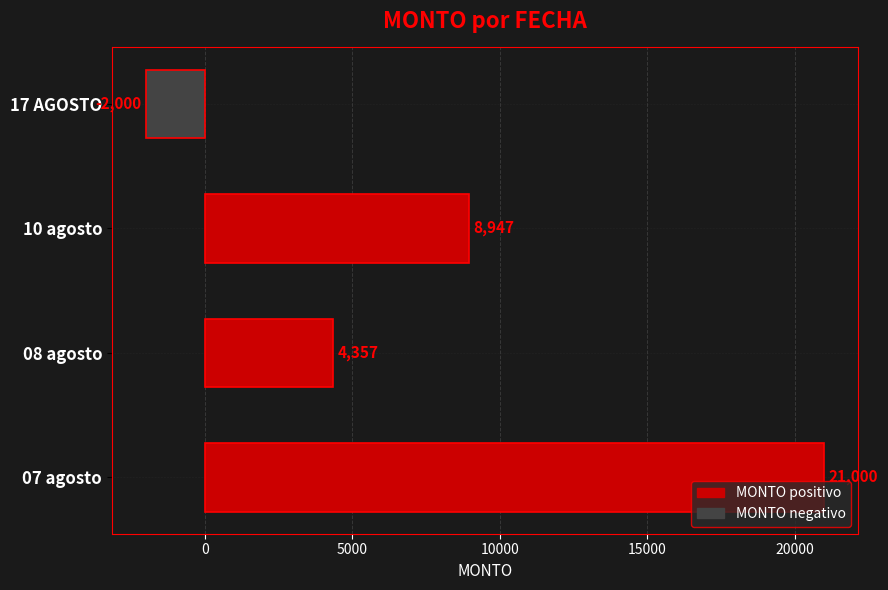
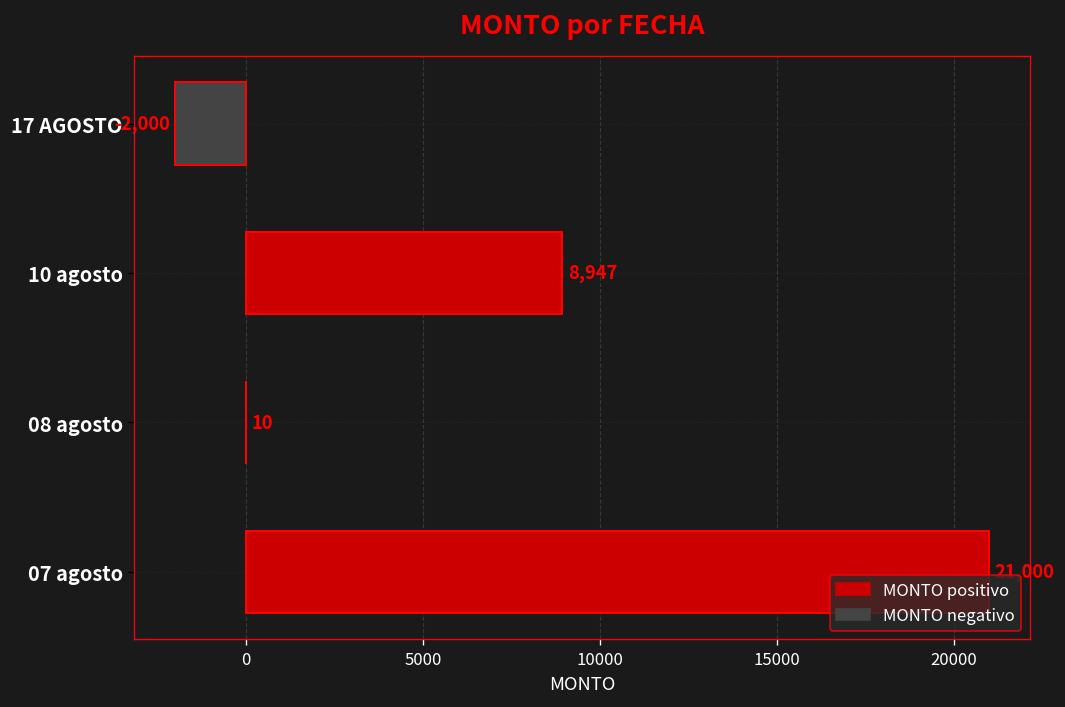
08 agosto: 4,357 -> 10
